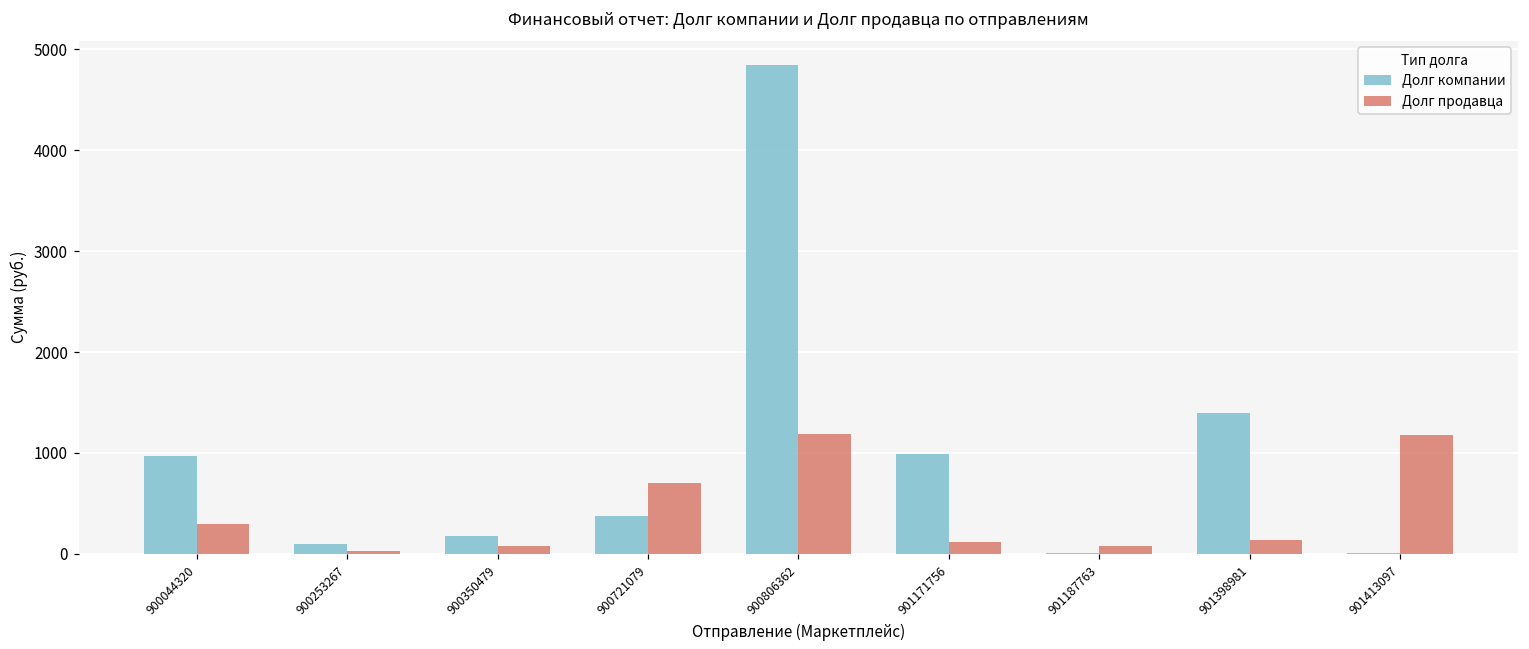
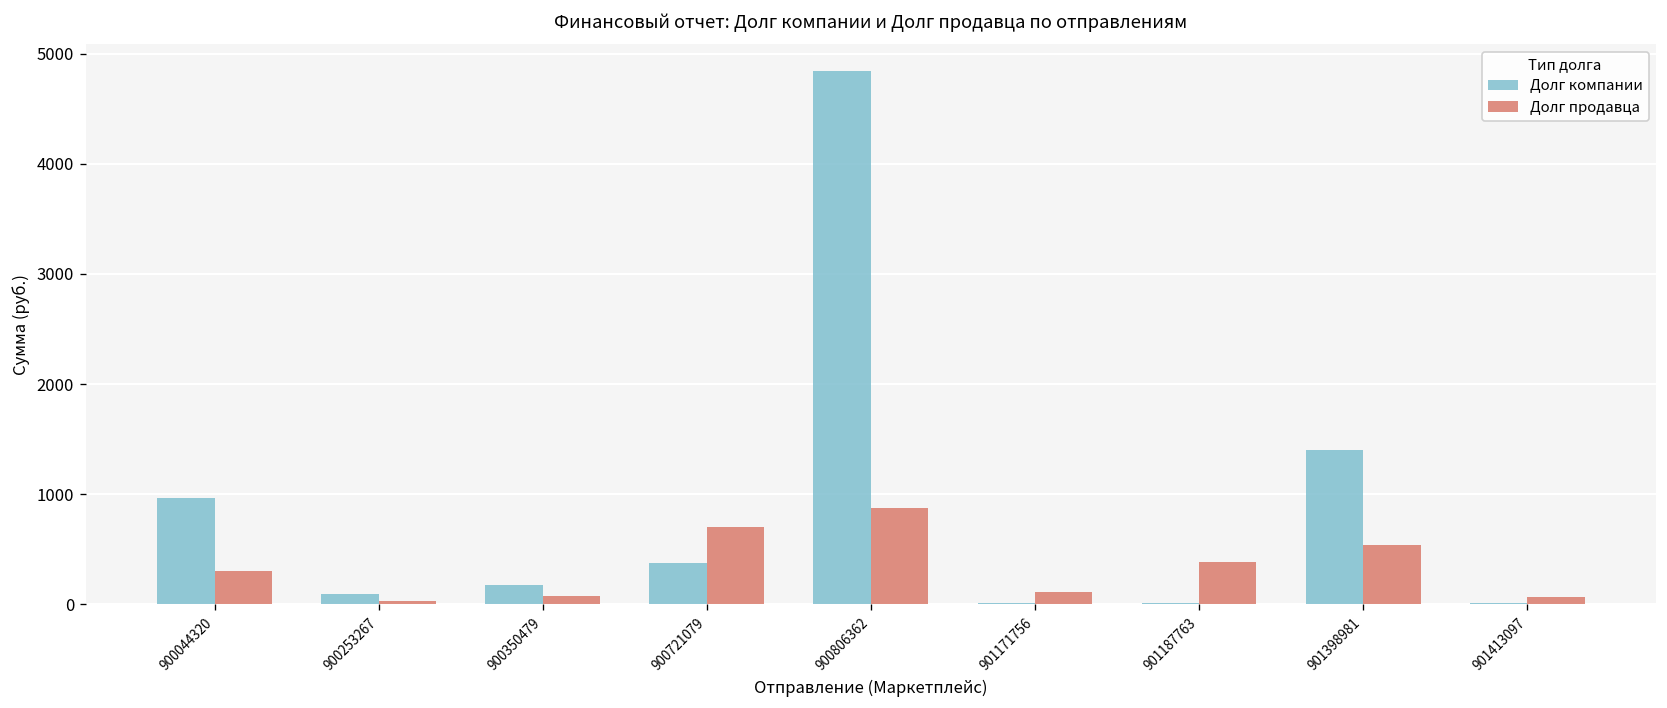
Долг продавца, 900806362: 1200 -> 900
Долг компании, 901171756: 1000 -> 0
Долг продавца, 901187763: 100 -> 400
Долг продавца, 901398981: 100 -> 500
Долг продавца, 901413097: 1200 -> 100
